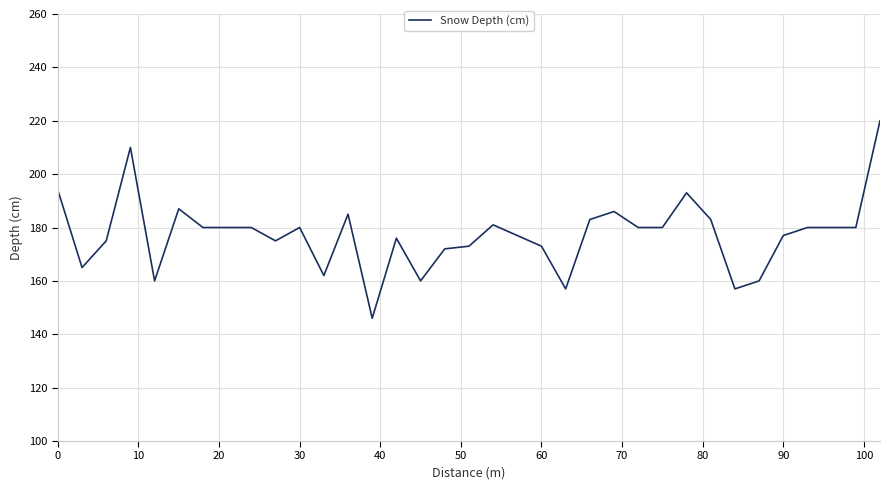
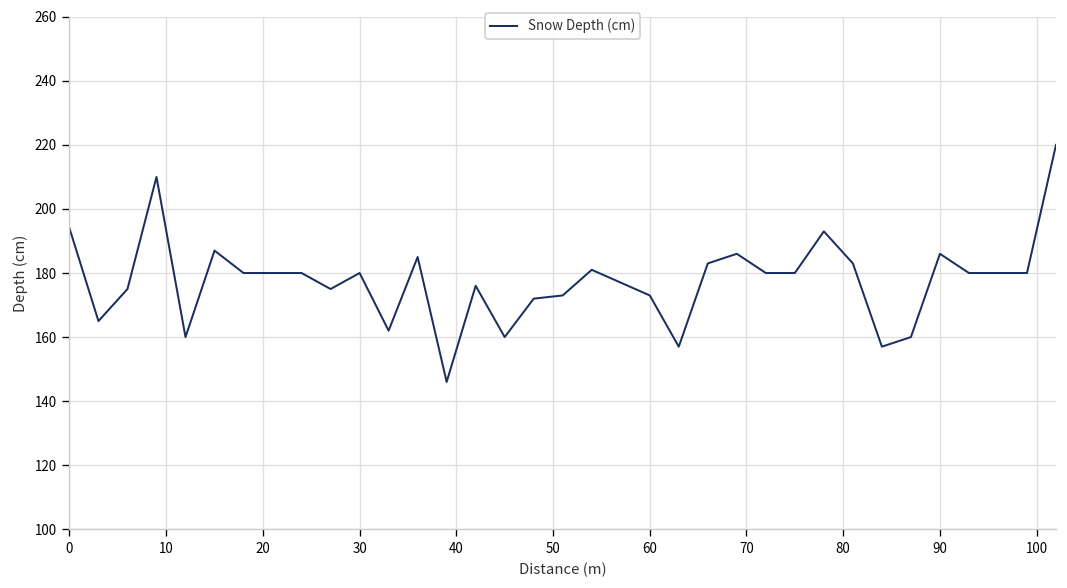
90: 177 -> 186
